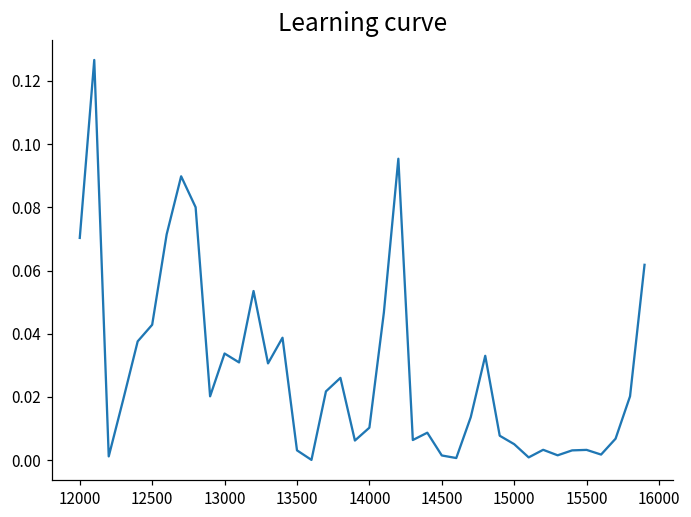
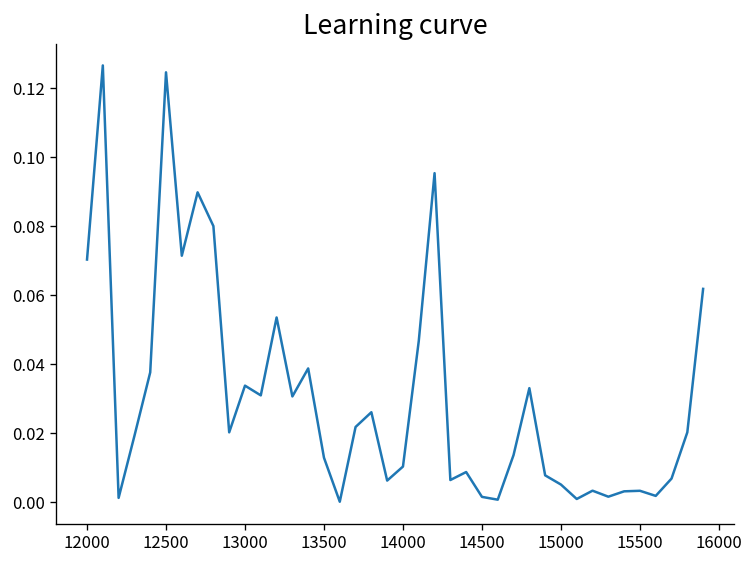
12500: 0.043 -> 0.125
13500: 0.003 -> 0.013
